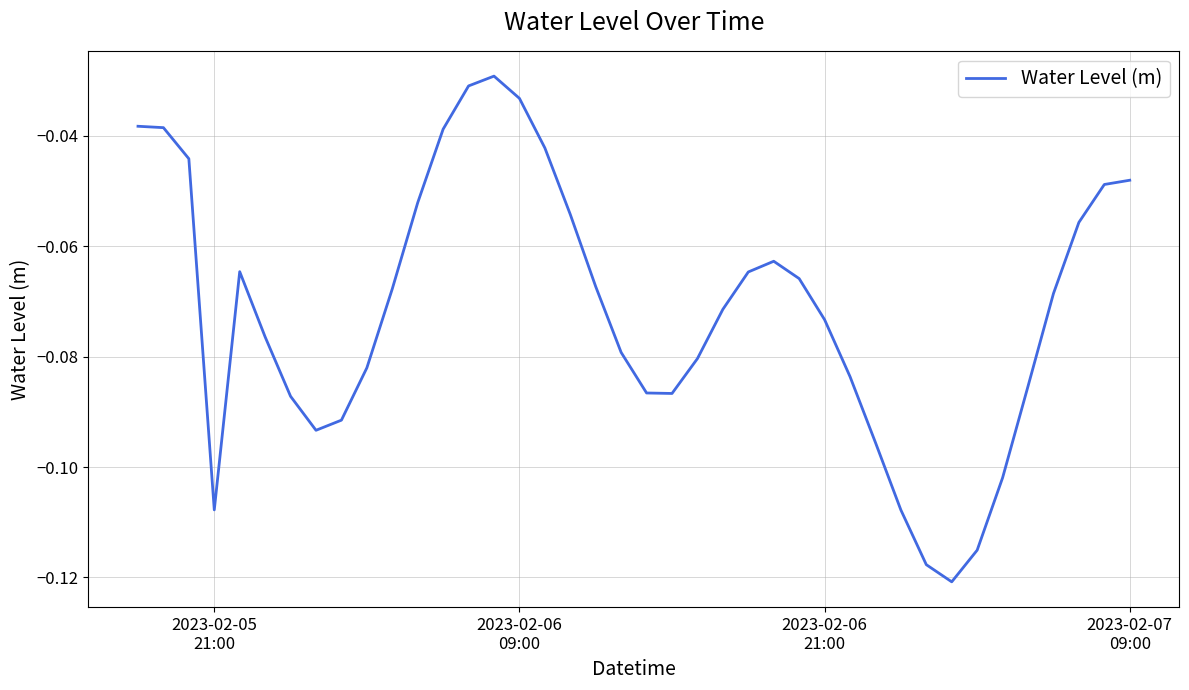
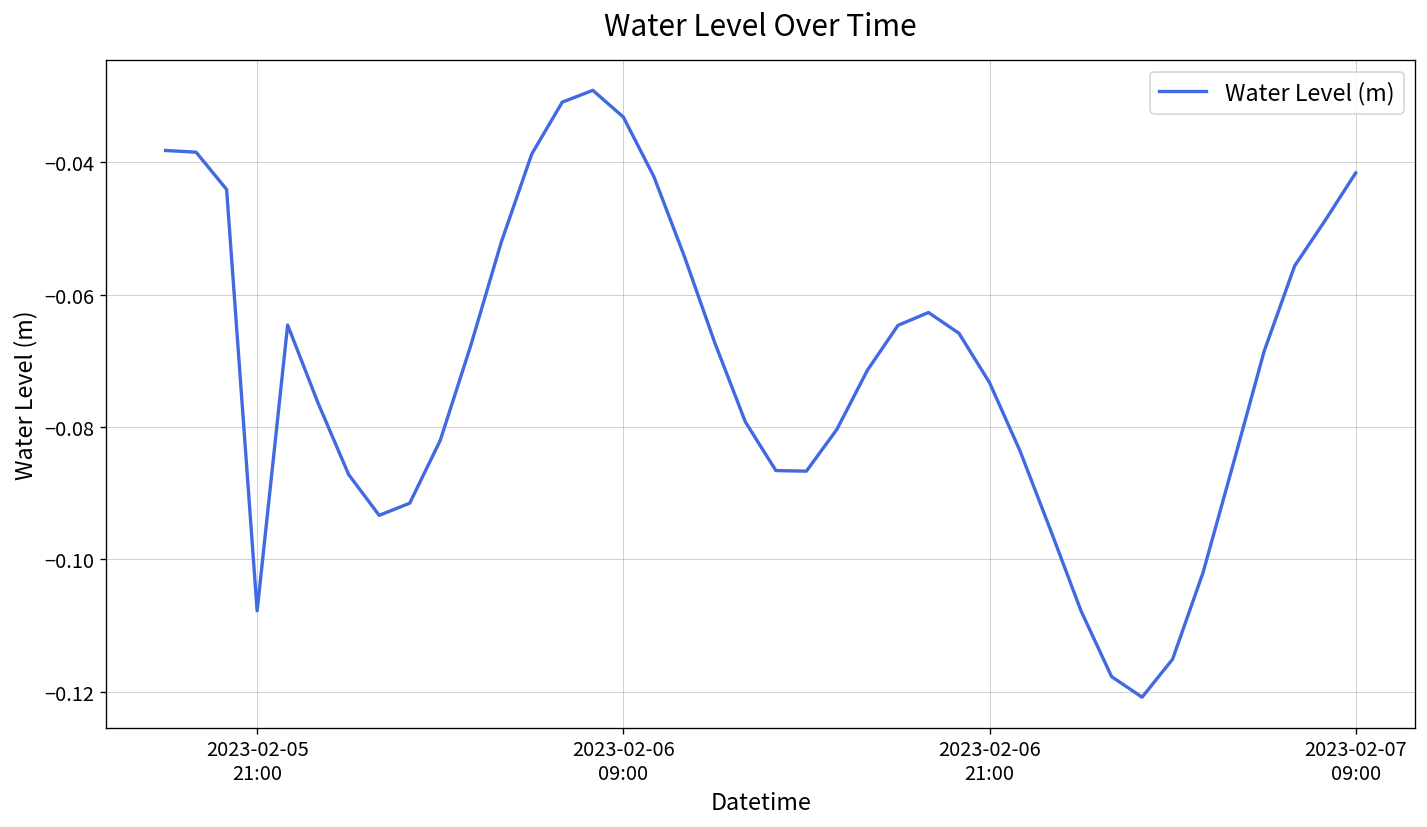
2023-02-07 09:00: -0.048 -> -0.042
